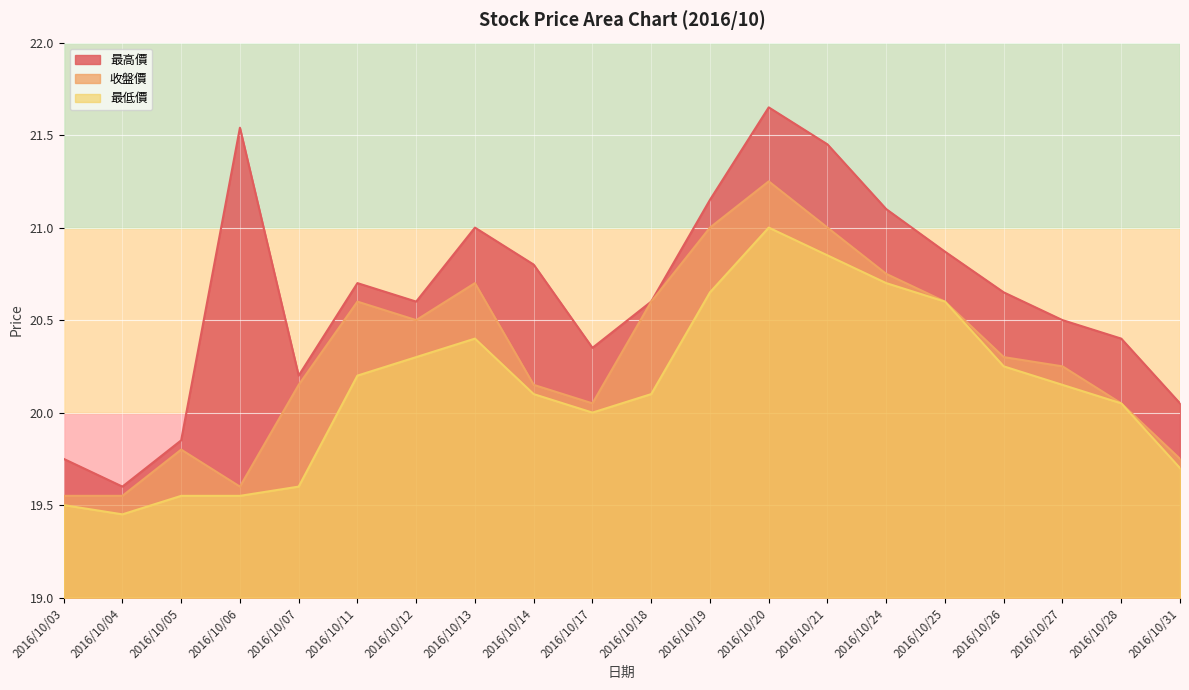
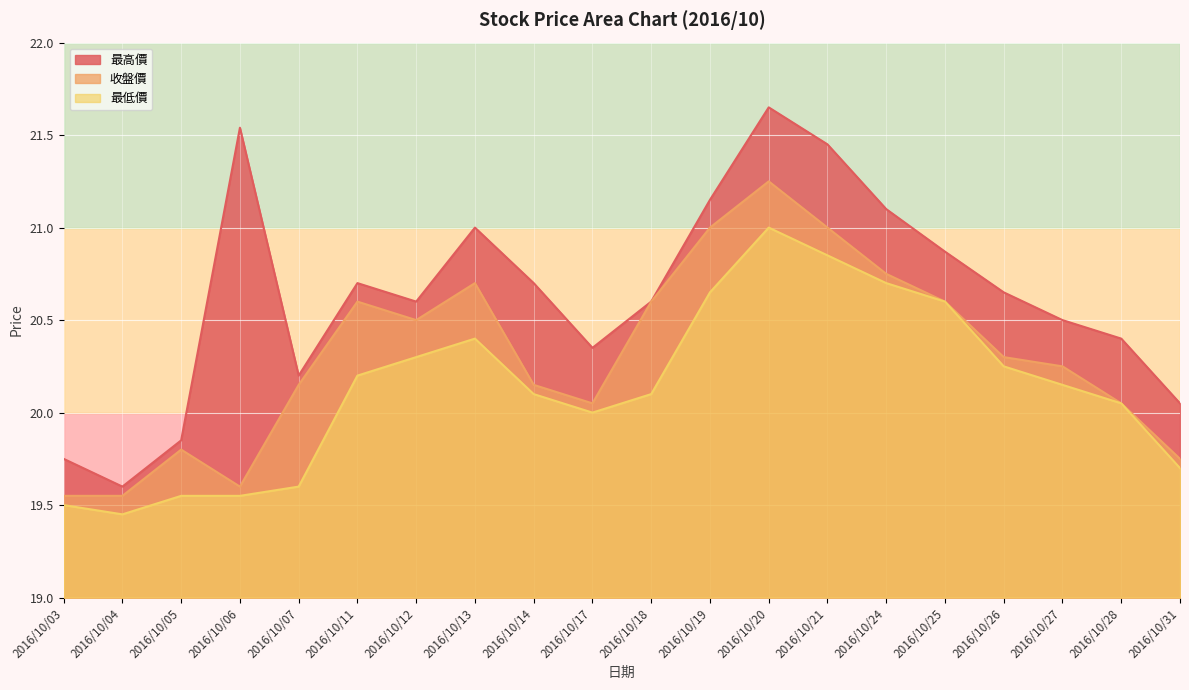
最高價, 2016/10/14: 20.8 -> 20.7
